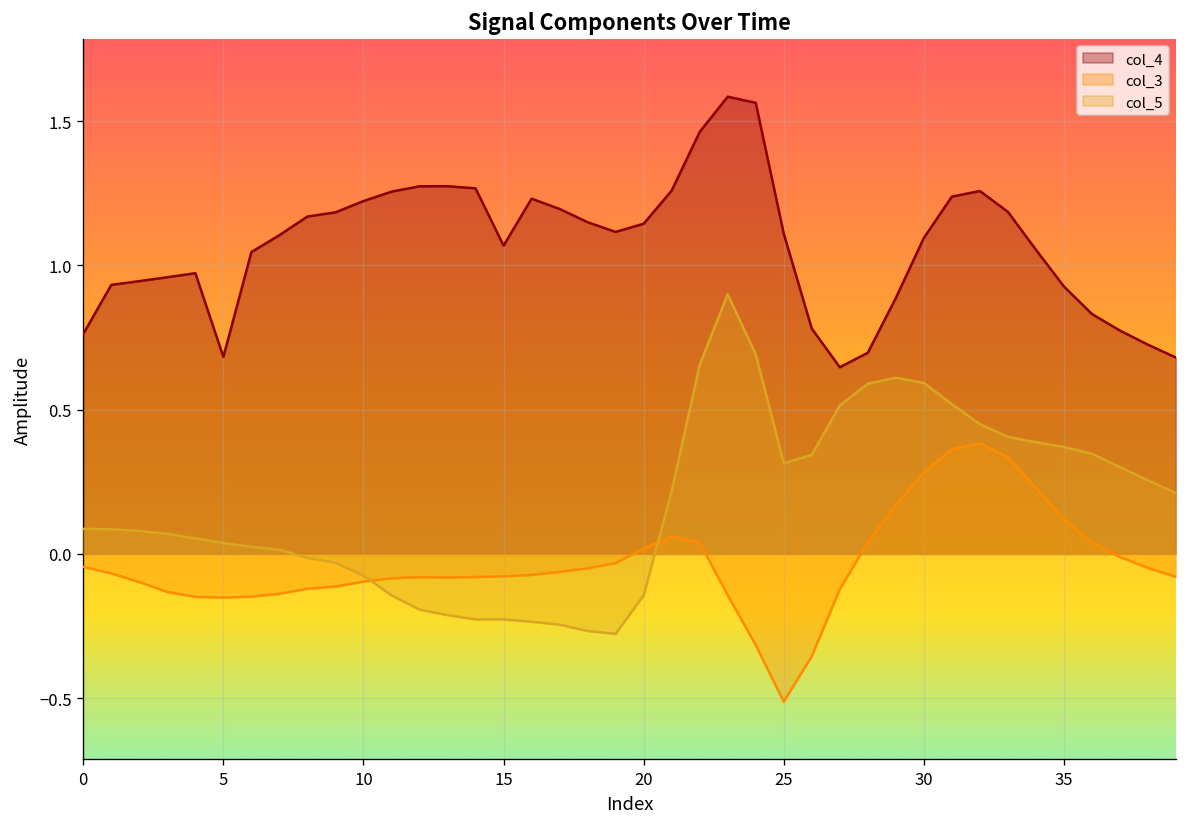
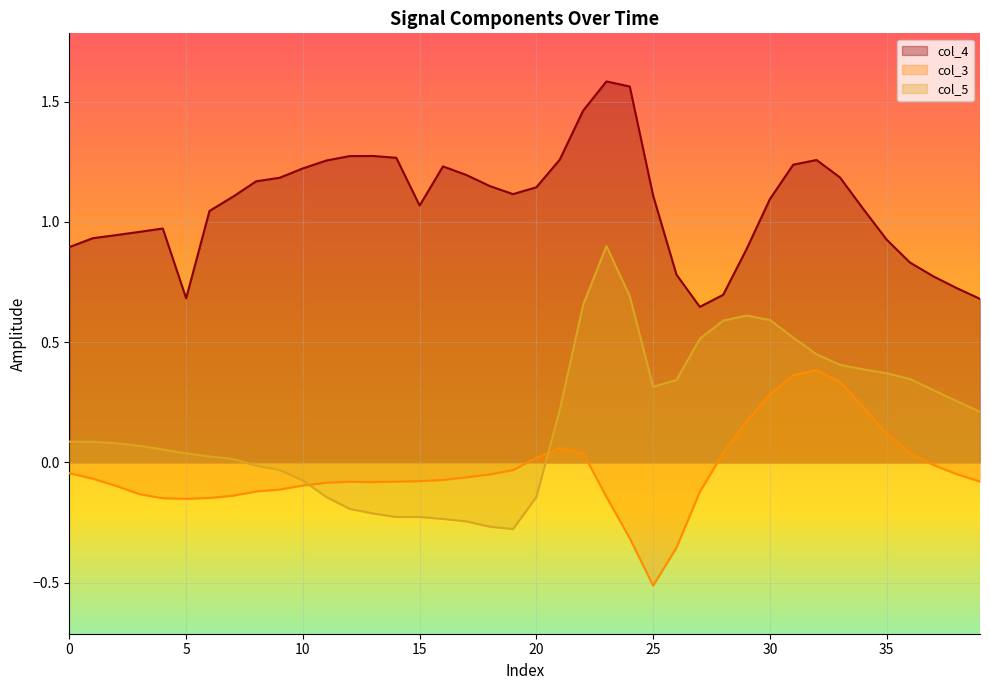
col_4, 0: 0.76 -> 0.90
